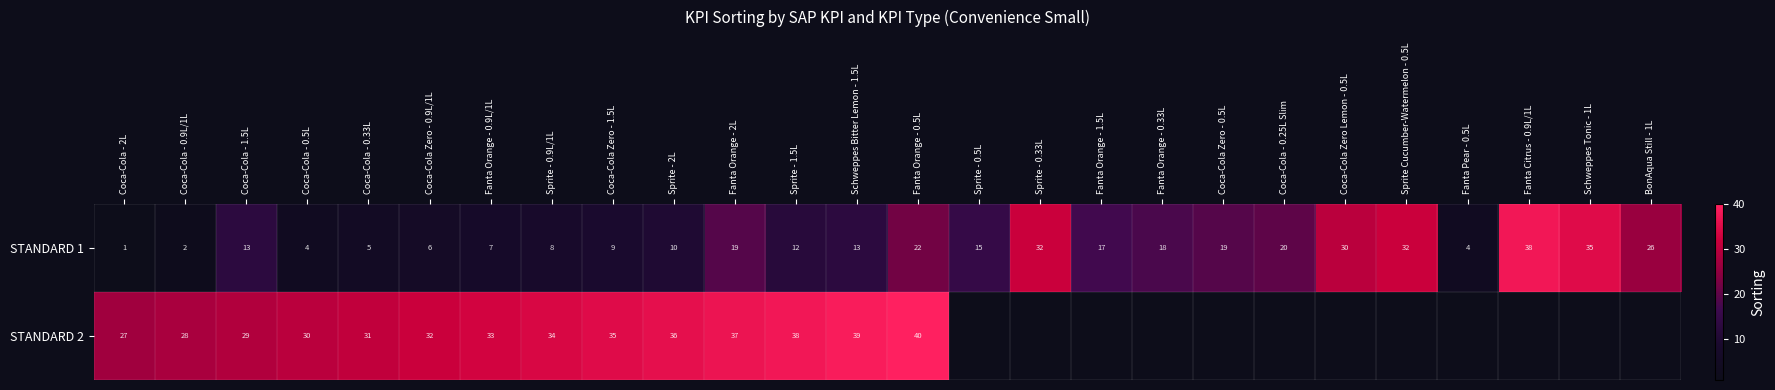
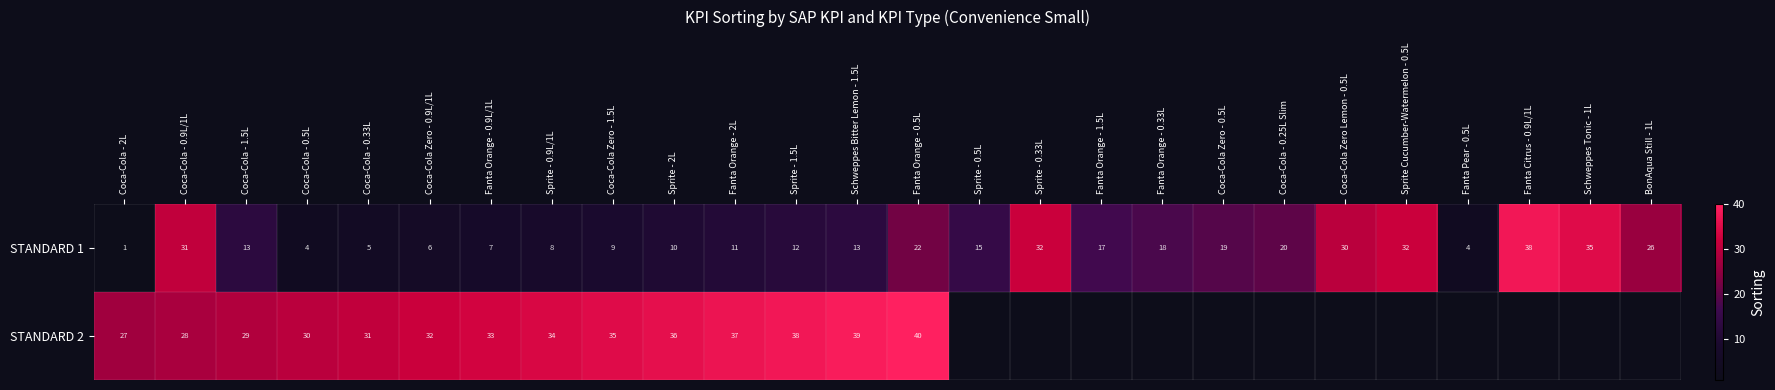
STANDARD 1, Coca-Cola - 0.9L/1L: 2 -> 31
STANDARD 1, Fanta Orange - 2L: 19 -> 11
